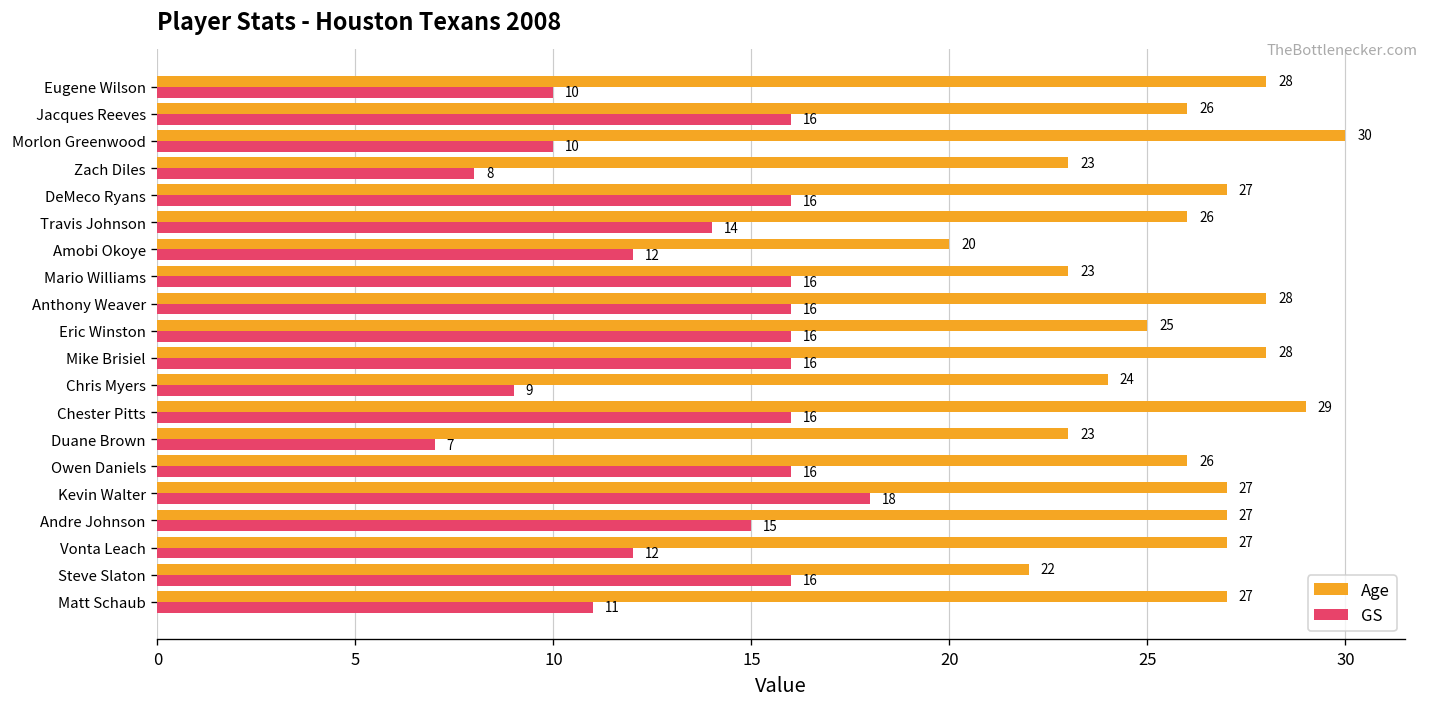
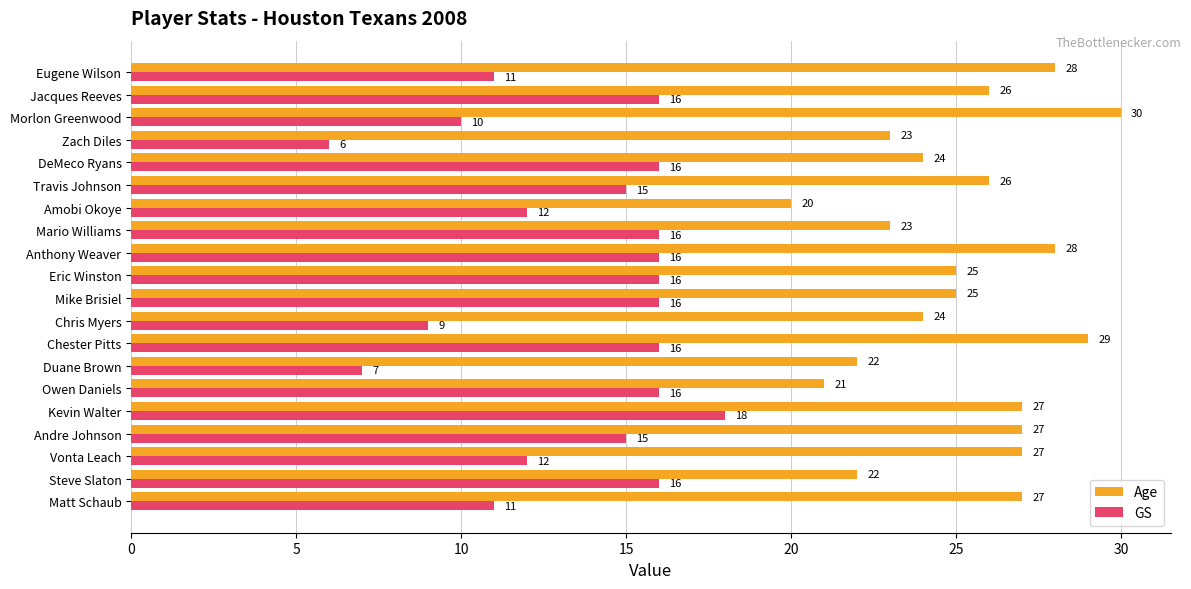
GS, Eugene Wilson: 10 -> 11
GS, Zach Diles: 8 -> 6
Age, DeMeco Ryans: 27 -> 24
GS, Travis Johnson: 14 -> 15
Age, Mike Brisiel: 28 -> 25
Age, Duane Brown: 23 -> 22
Age, Owen Daniels: 26 -> 21
